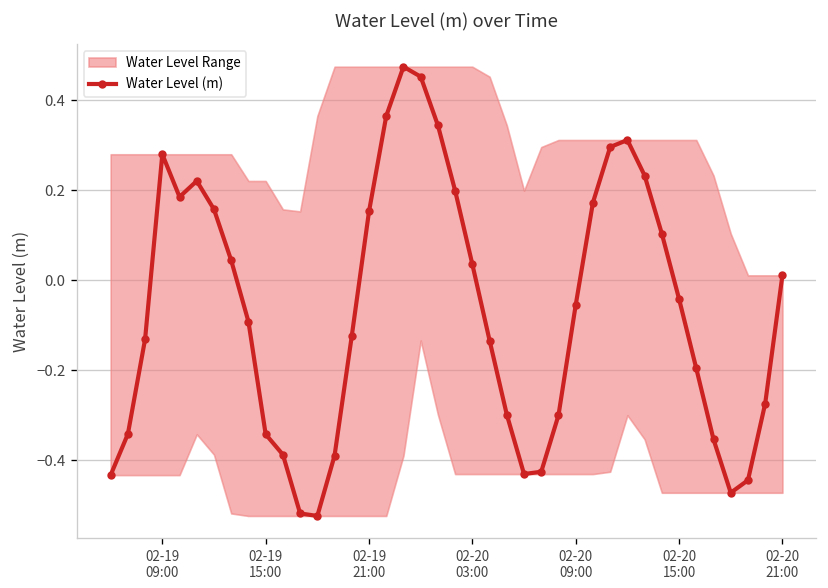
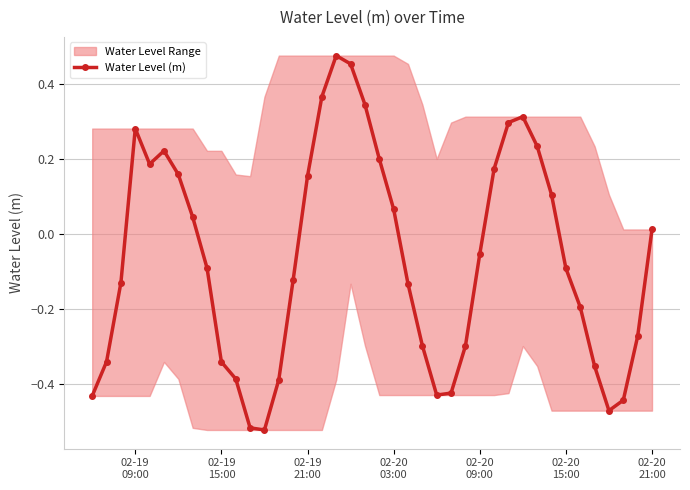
Water Level (m), 02-20 03:00: 0.04 -> 0.07
Water Level (m), 02-20 15:00: -0.04 -> -0.09
